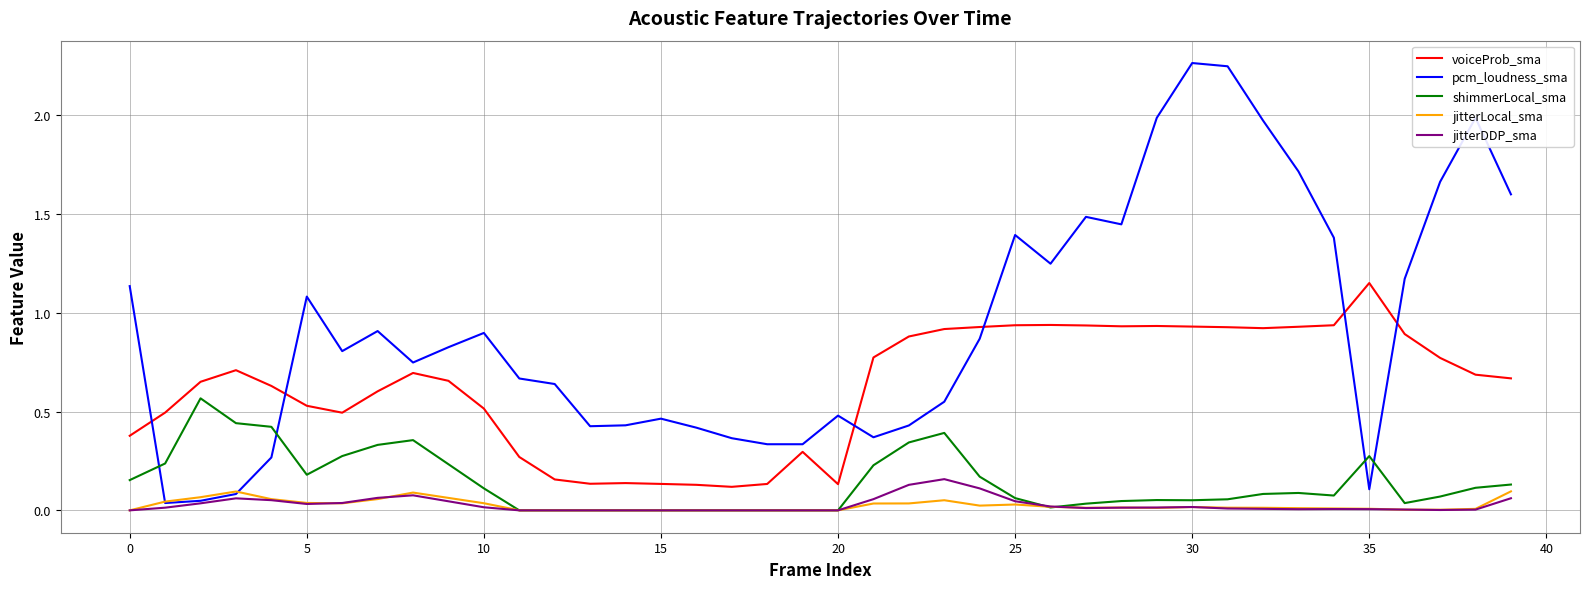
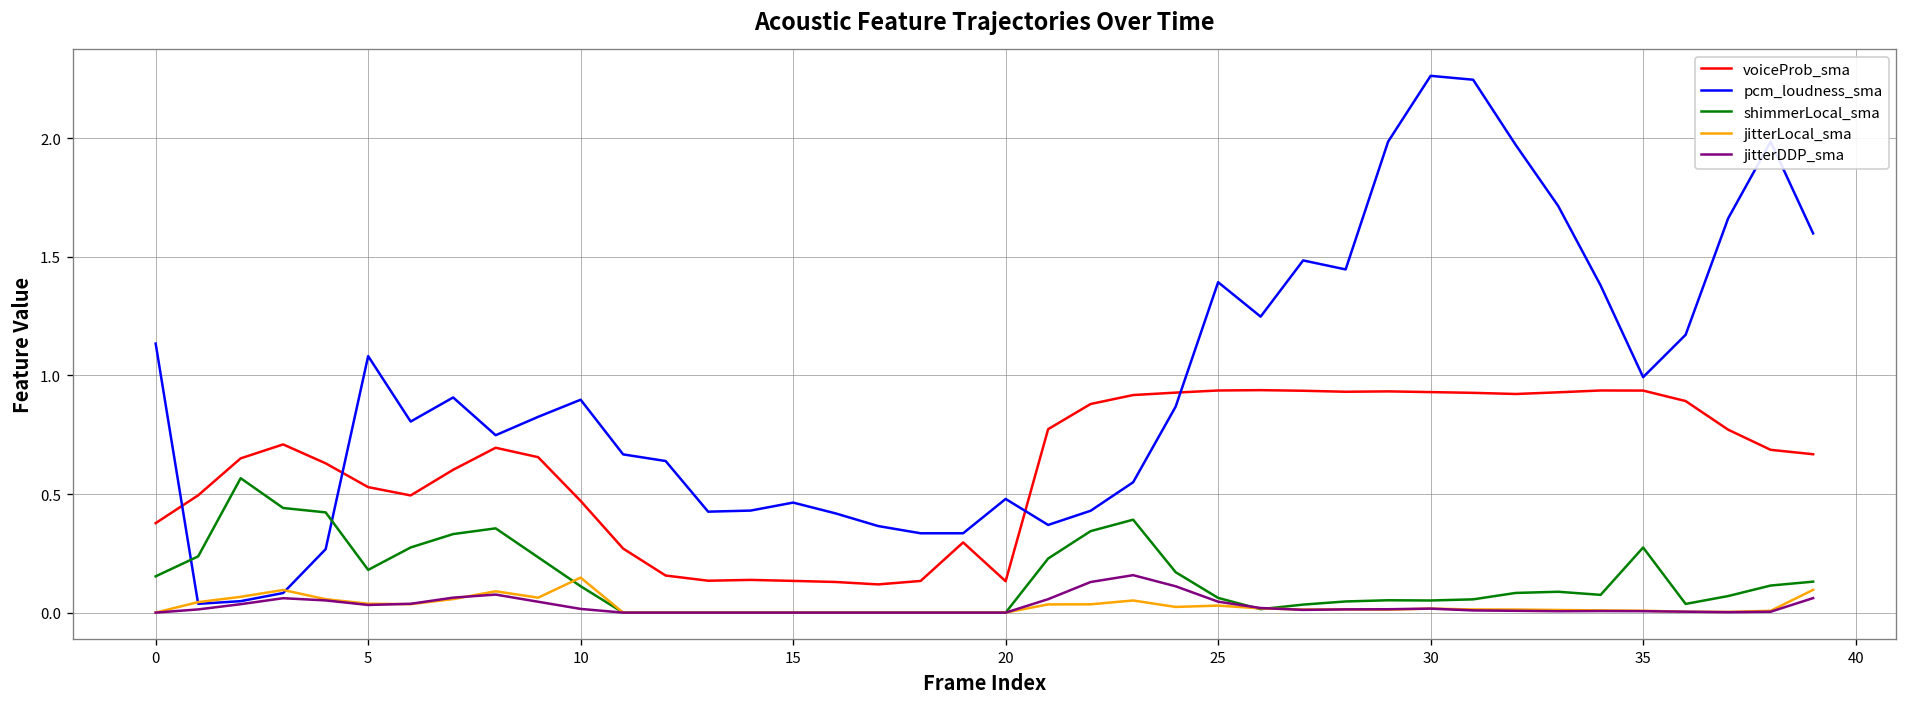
voiceProb_sma, 10: 0.51 -> 0.47
jitterLocal_sma, 10: 0.04 -> 0.15
voiceProb_sma, 35: 1.15 -> 0.94
pcm_loudness_sma, 35: 0.11 -> 0.99
